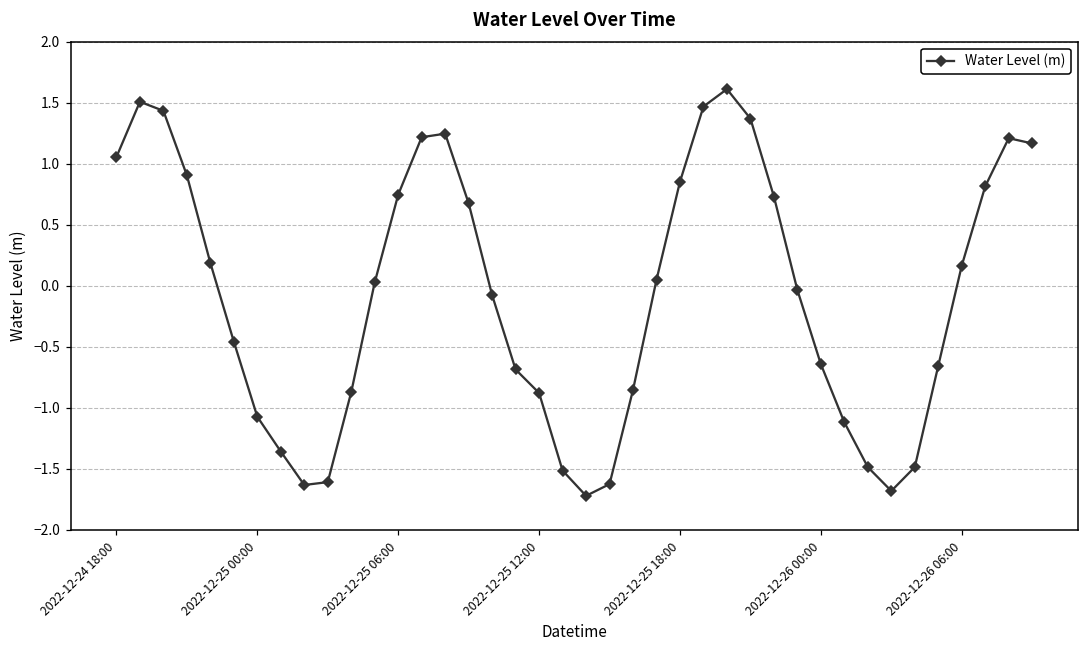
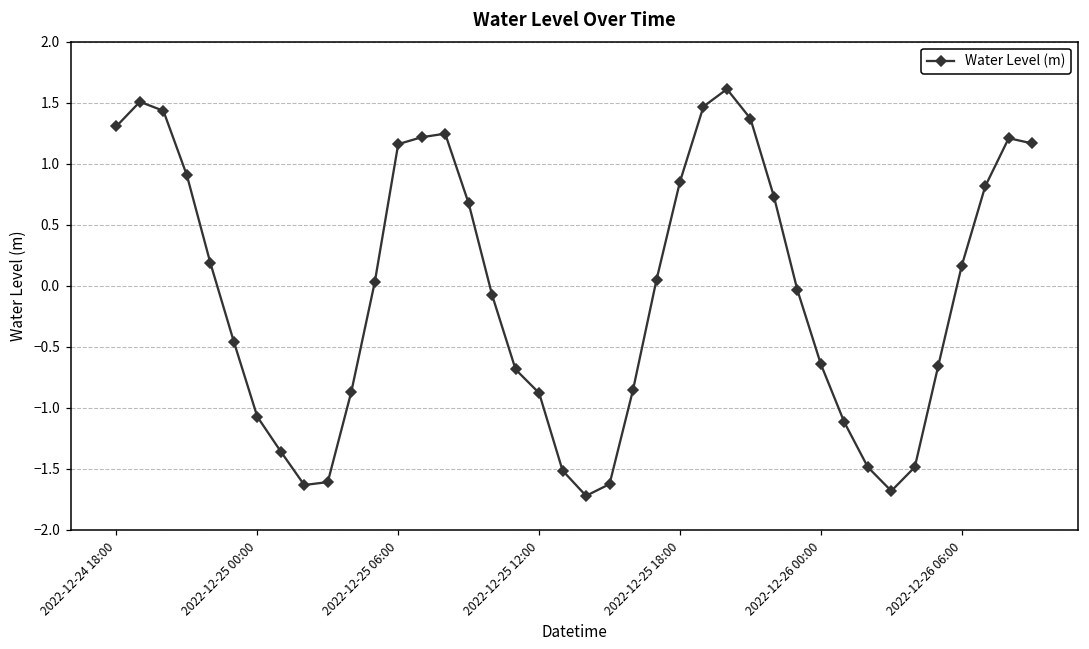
2022-12-24 18:00: 1.05 -> 1.31
2022-12-25 06:00: 0.75 -> 1.16
